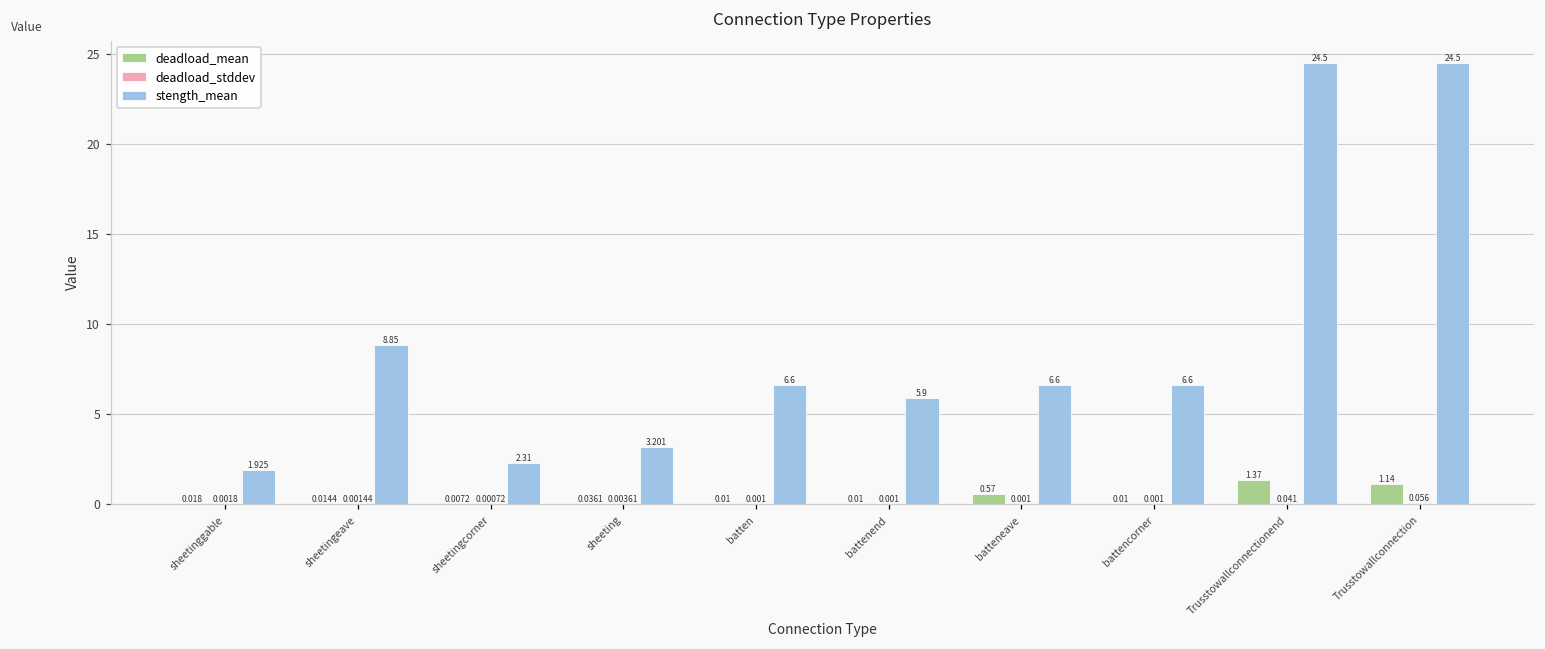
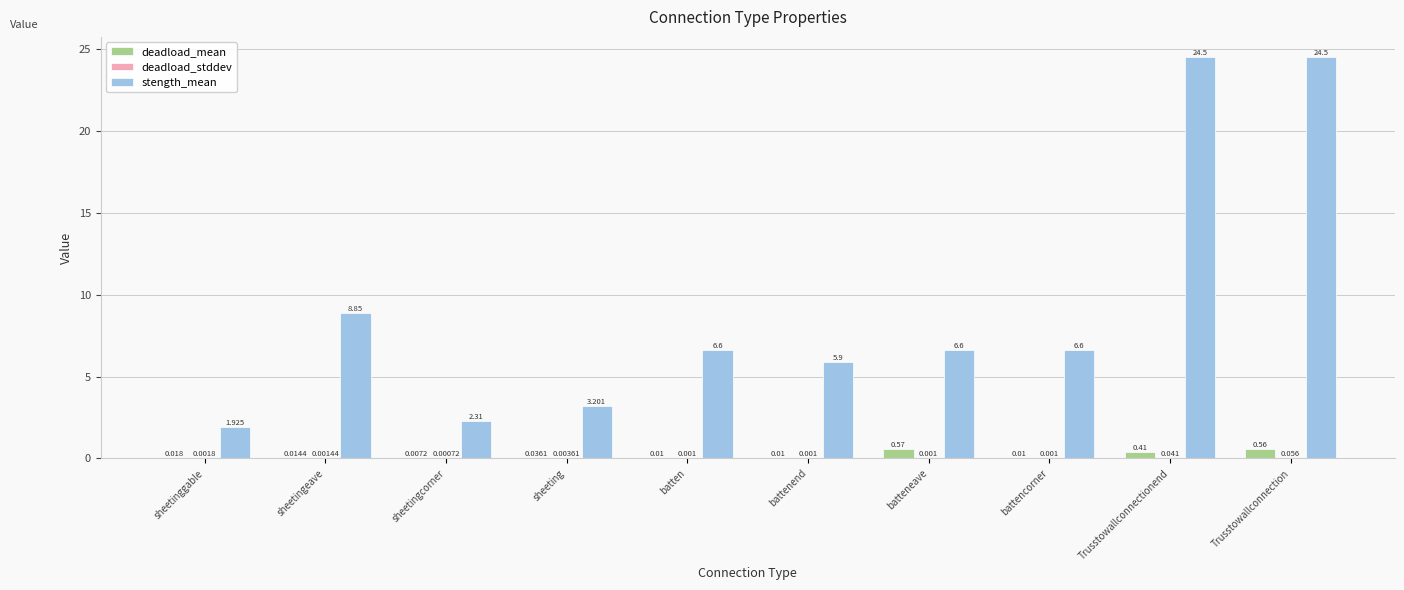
deadload_mean, Trusstowallconnectionend: 1.37 -> 0.41
deadload_mean, Trusstowallconnection: 1.14 -> 0.56
